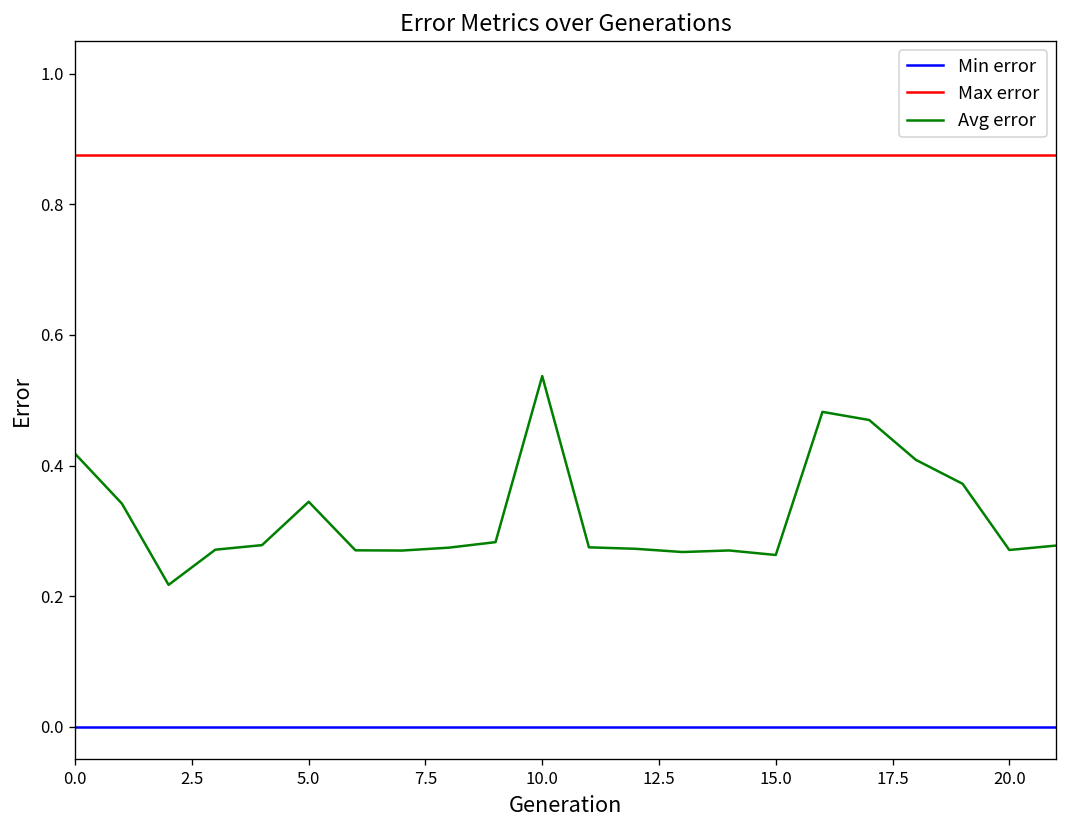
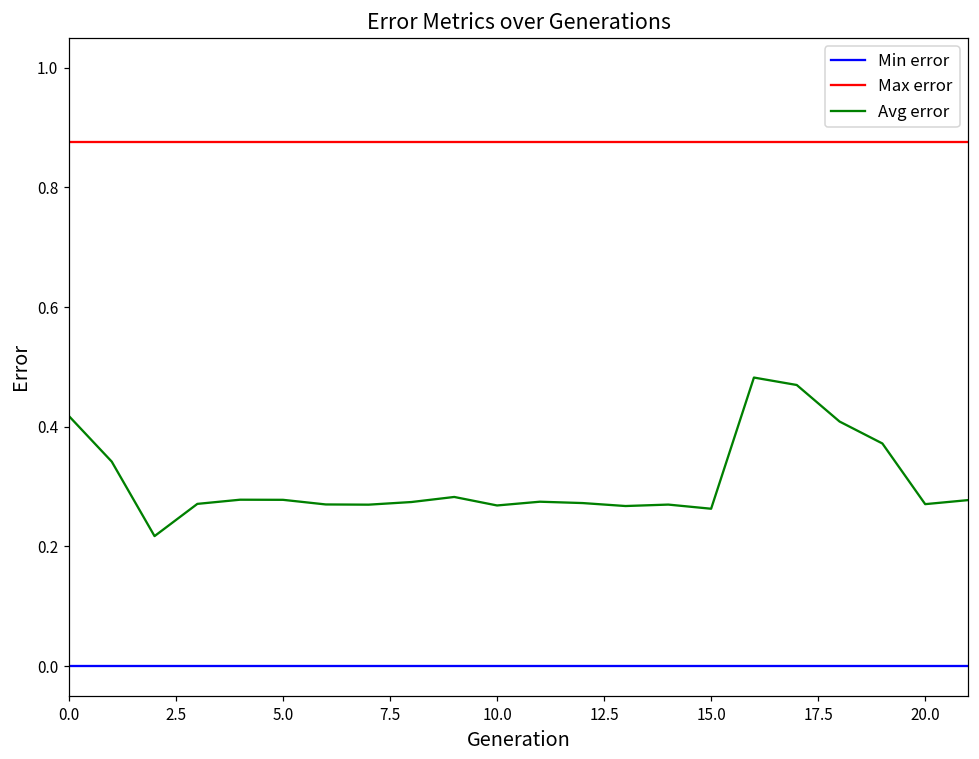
Avg error, 5.0: 0.34 -> 0.28
Avg error, 10.0: 0.54 -> 0.27
